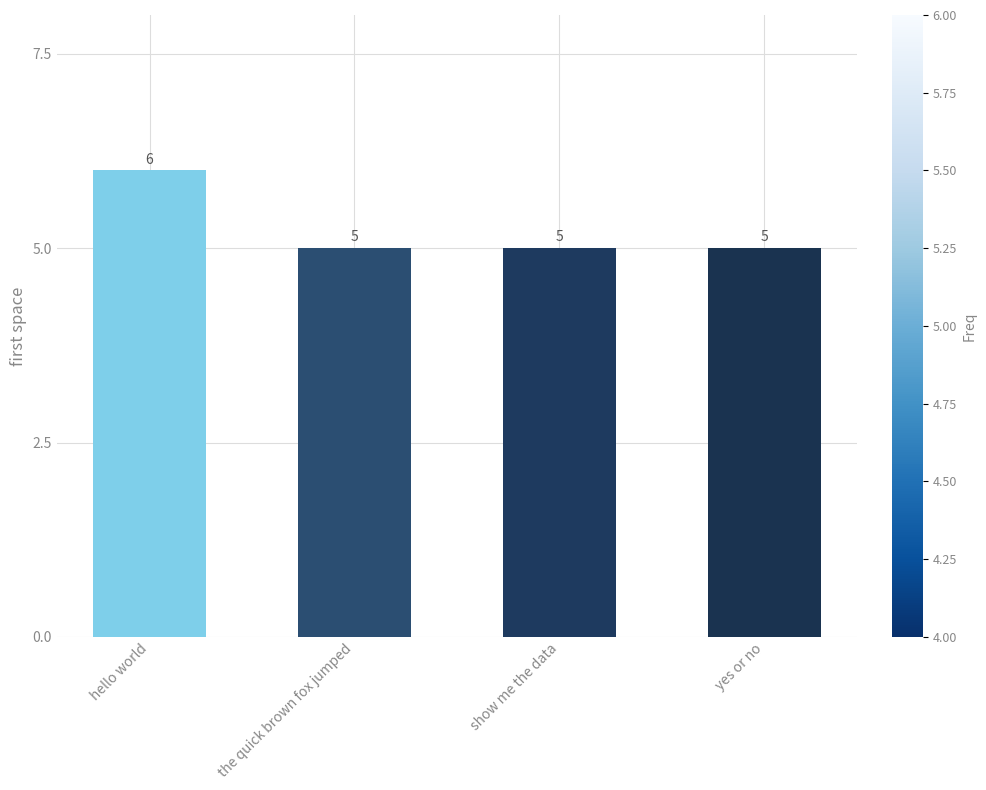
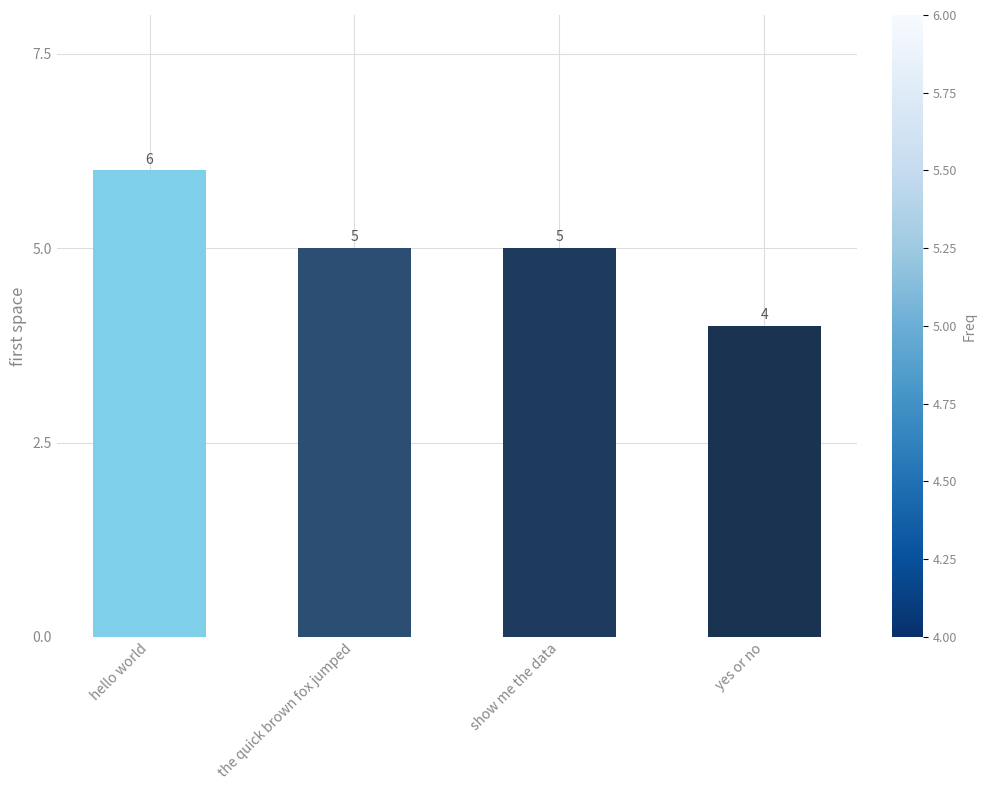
yes or no: 5 -> 4
